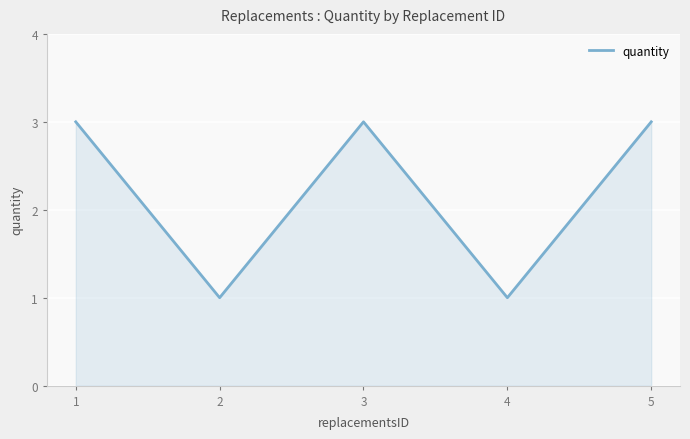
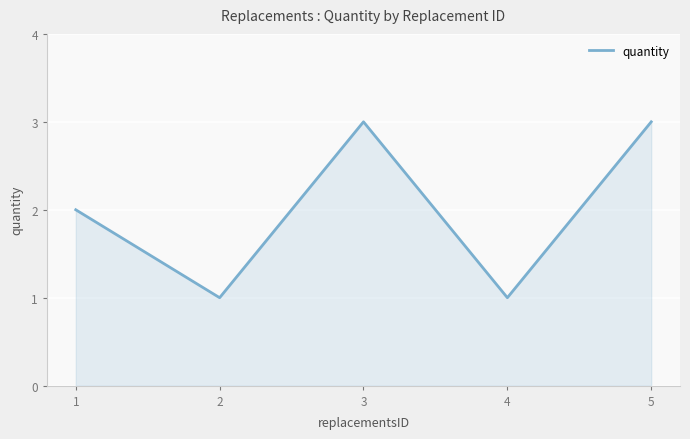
1: 3 -> 2
